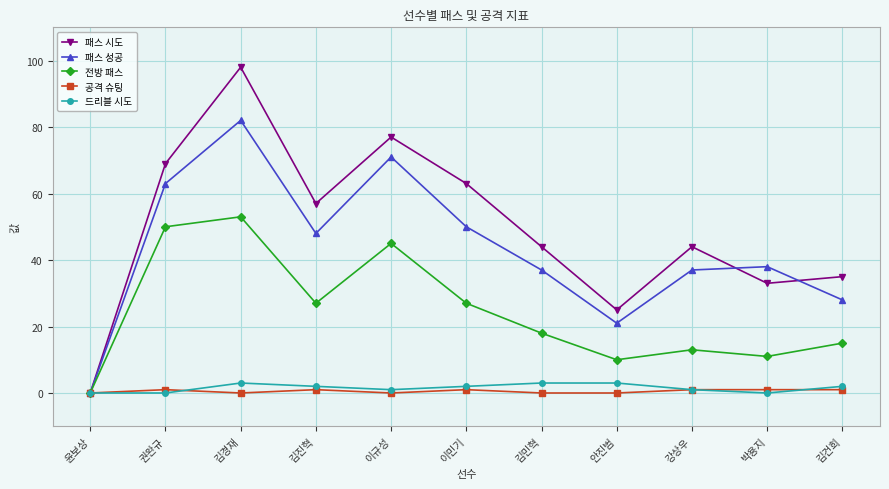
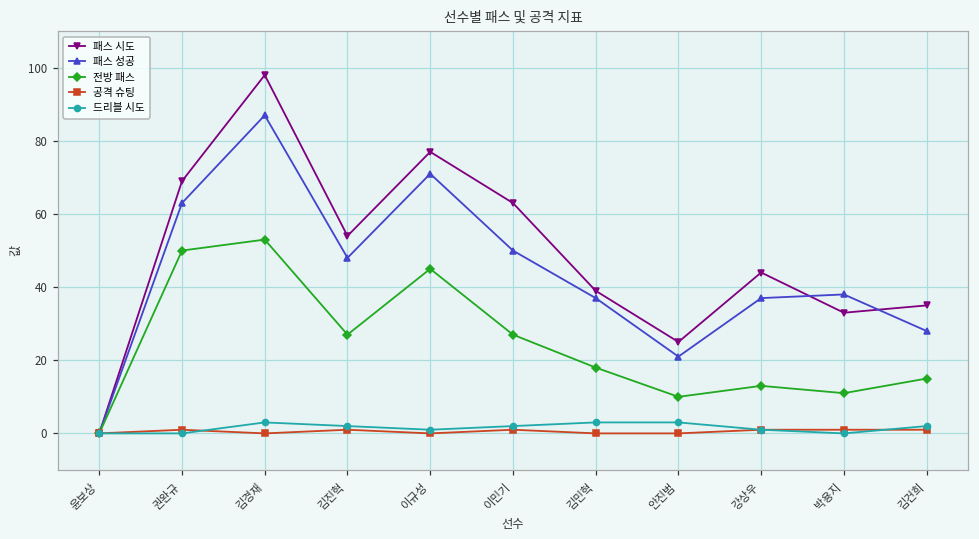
패스 성공, 김경재: 82 -> 87
패스 시도, 김진혁: 57 -> 54
패스 시도, 김민혁: 44 -> 39
